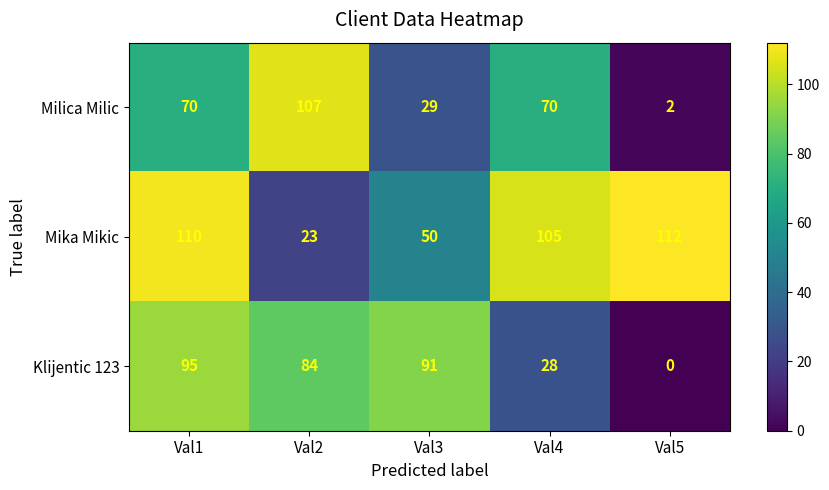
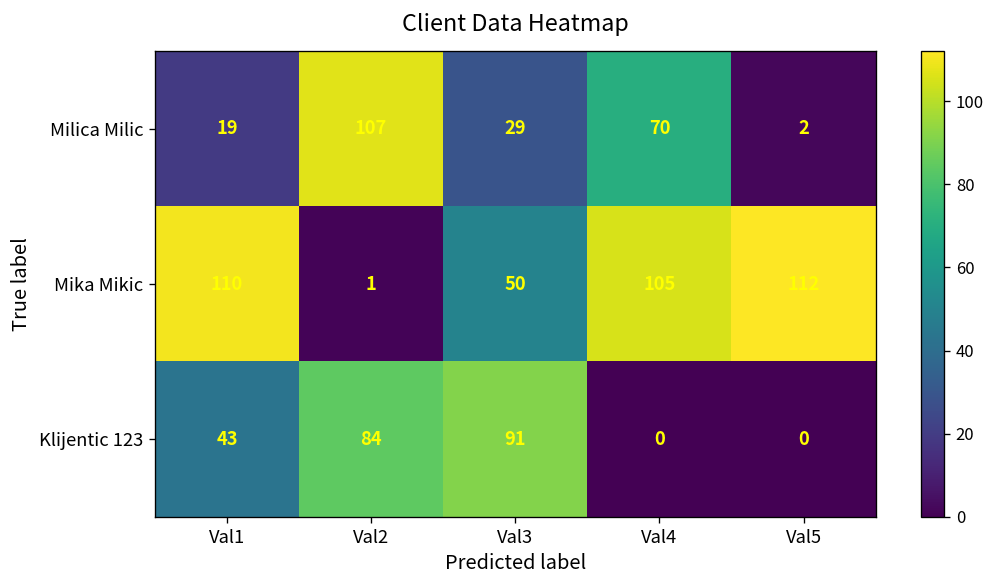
Milica Milic, Val1: 70 -> 19
Mika Mikic, Val2: 23 -> 1
Klijentic 123, Val1: 95 -> 43
Klijentic 123, Val4: 28 -> 0
